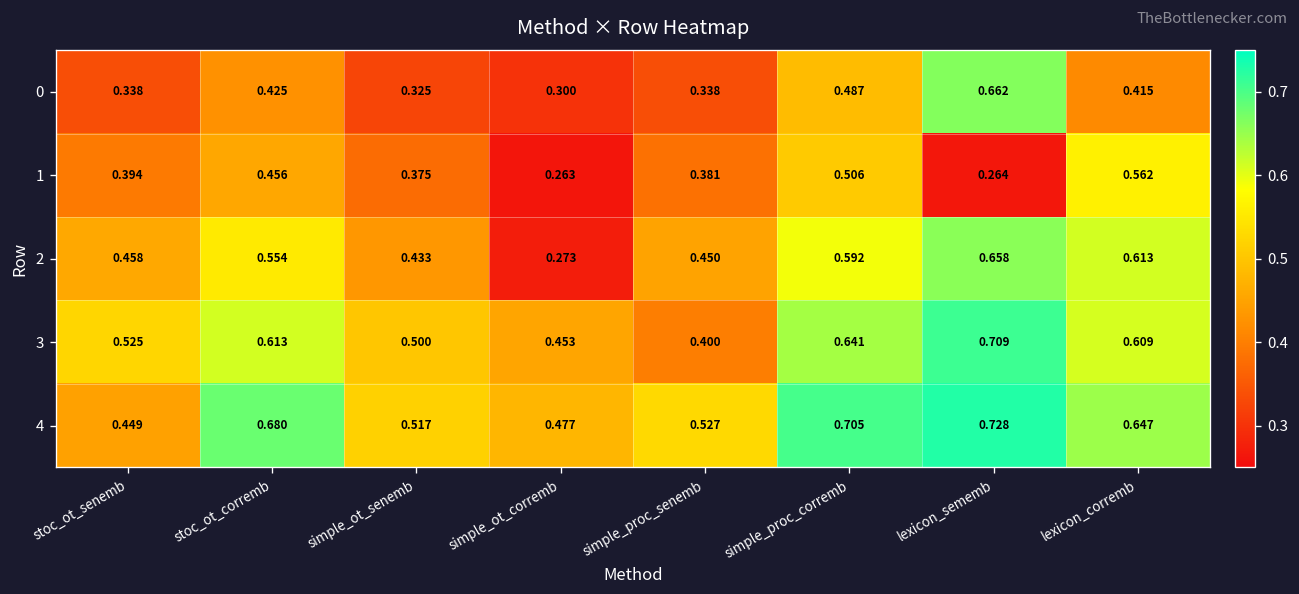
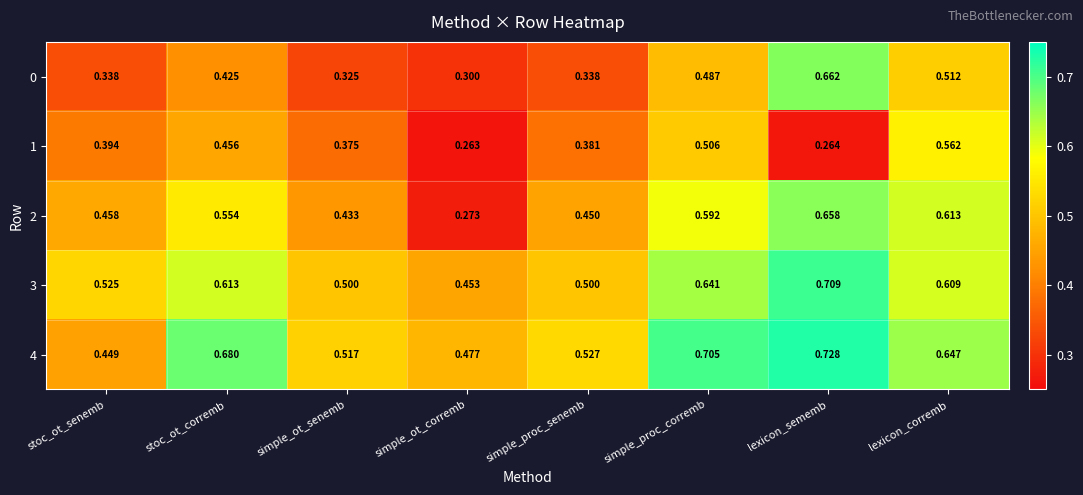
0, lexicon_corremb: 0.415 -> 0.512
3, simple_proc_senemb: 0.400 -> 0.500
